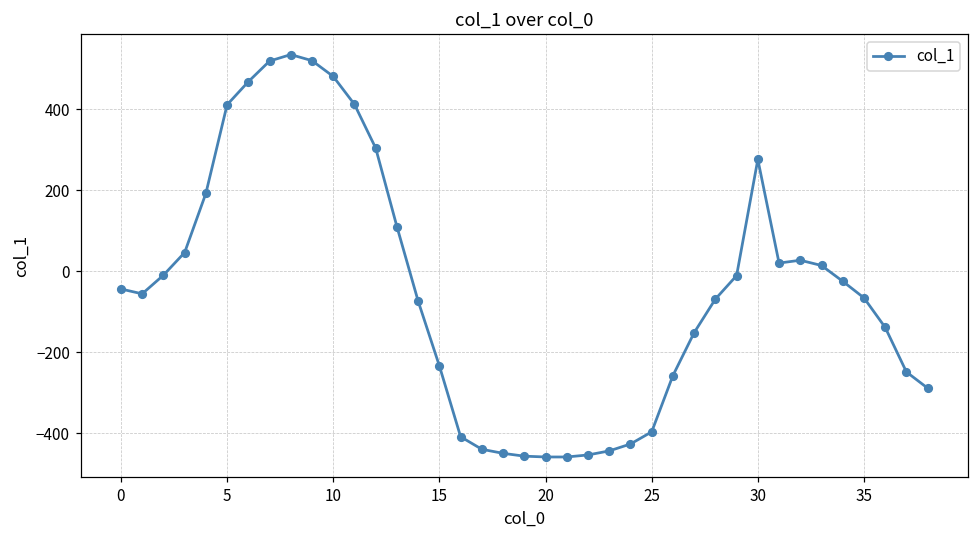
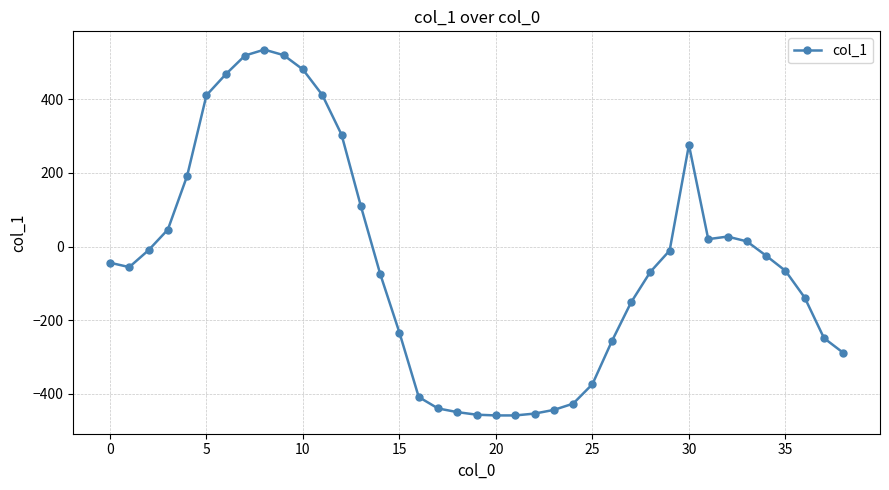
25: -400 -> -370
